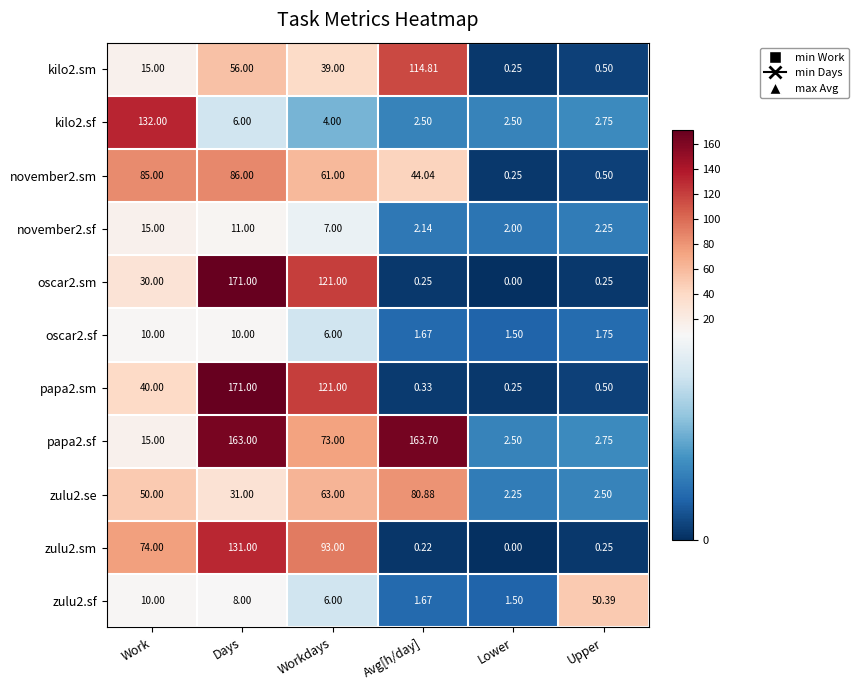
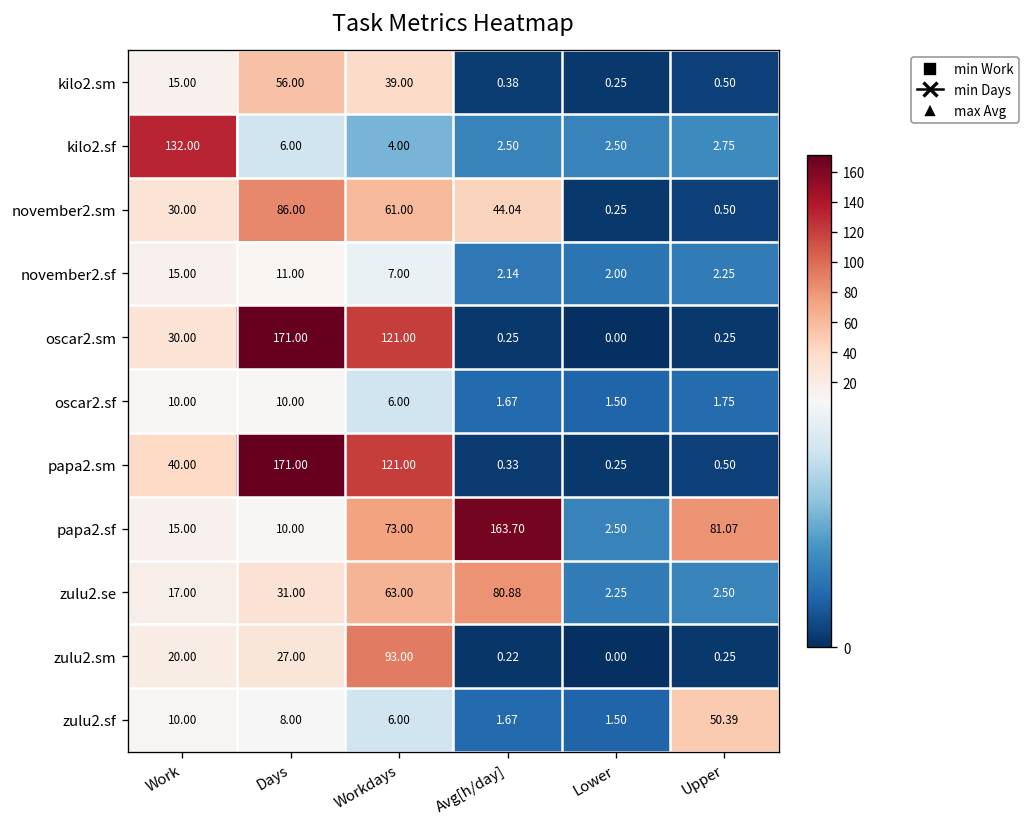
kilo2.sm, Avg[h/day]: 114.81 -> 0.38
november2.sm, Work: 85.00 -> 30.00
papa2.sf, Days: 163.00 -> 10.00
papa2.sf, Upper: 2.75 -> 81.07
zulu2.se, Work: 50.00 -> 17.00
zulu2.sm, Work: 74.00 -> 20.00
zulu2.sm, Days: 131.00 -> 27.00
